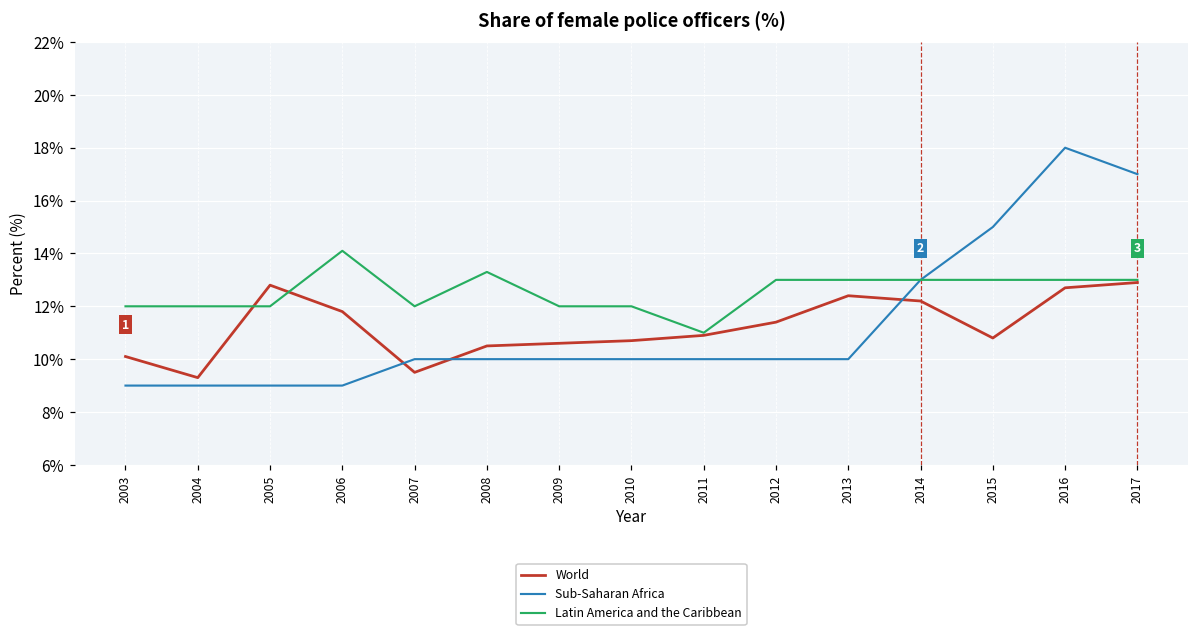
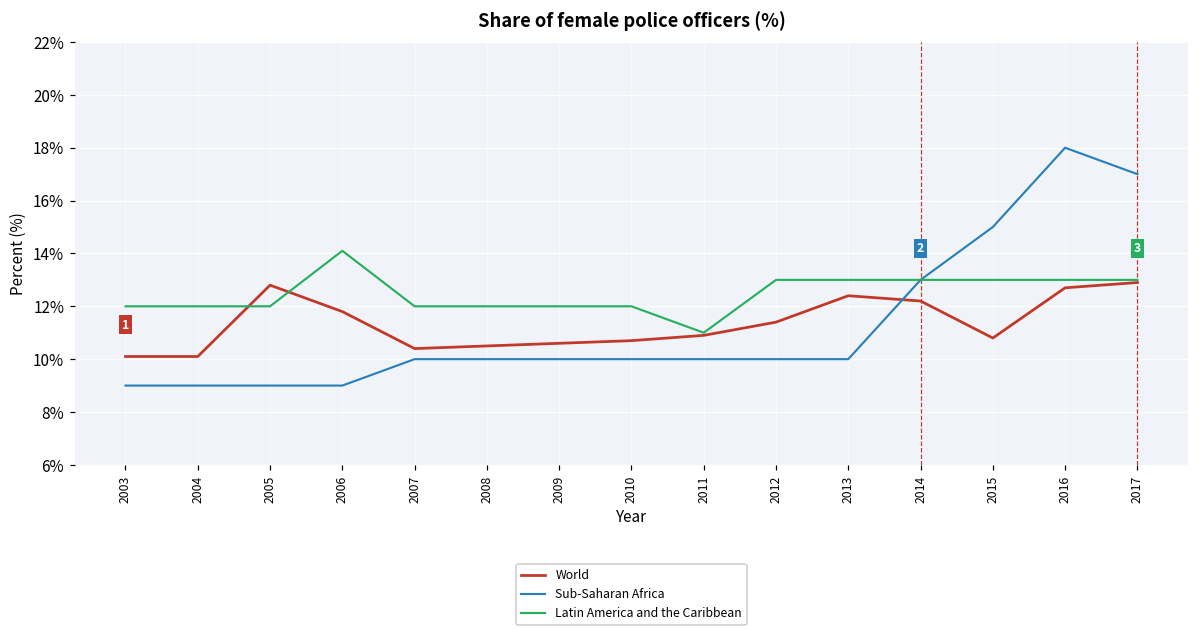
World, 2004: 9.3% -> 10.1%
World, 2007: 9.5% -> 10.4%
Latin America and the Caribbean, 2008: 13.3% -> 12.0%
